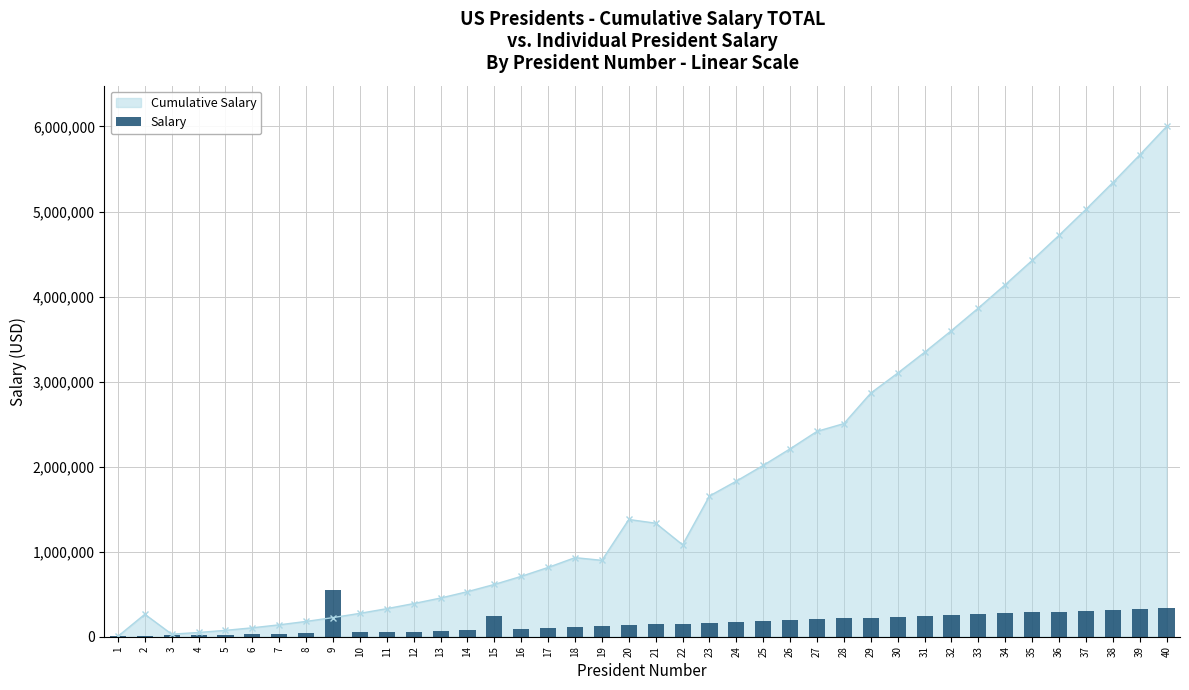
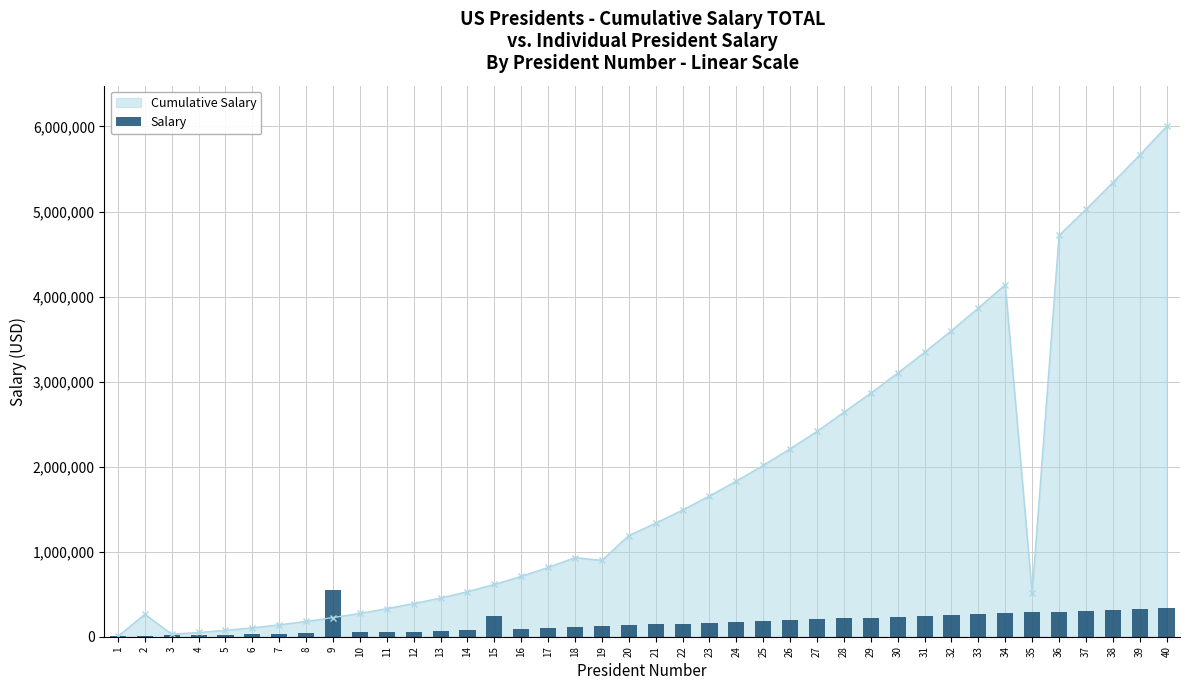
Cumulative Salary, 20: 1,400,000 -> 1,200,000
Cumulative Salary, 22: 1,100,000 -> 1,500,000
Cumulative Salary, 28: 2,500,000 -> 2,600,000
Cumulative Salary, 35: 4,400,000 -> 500,000
